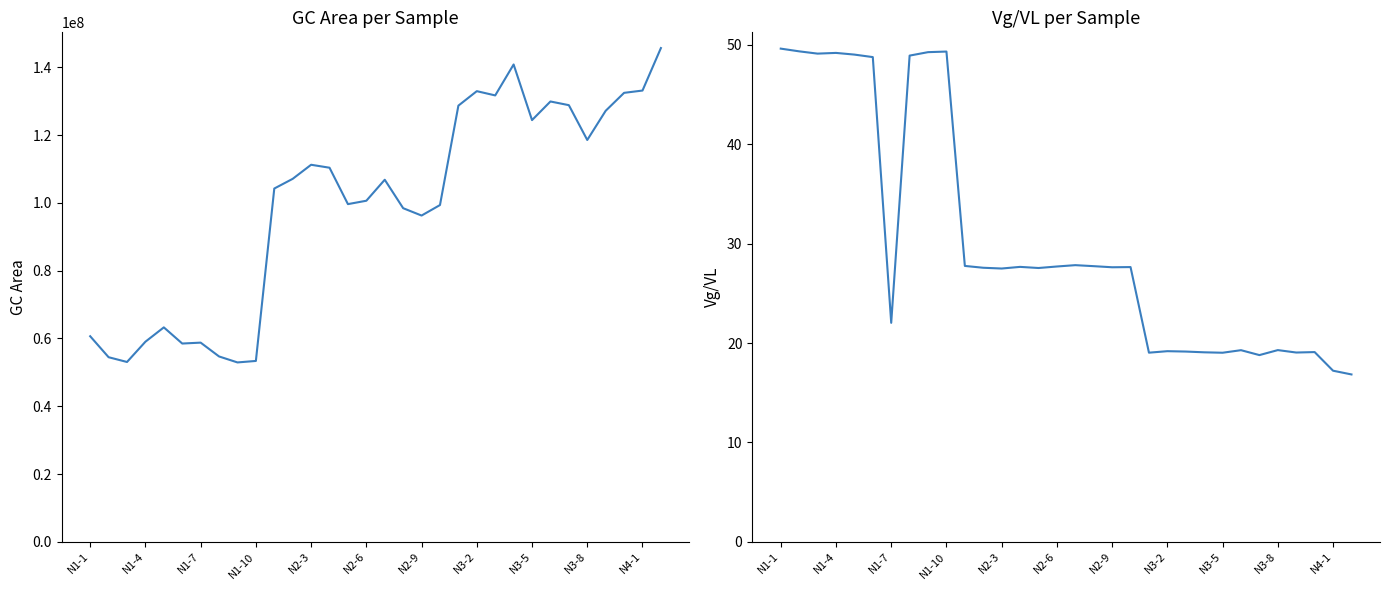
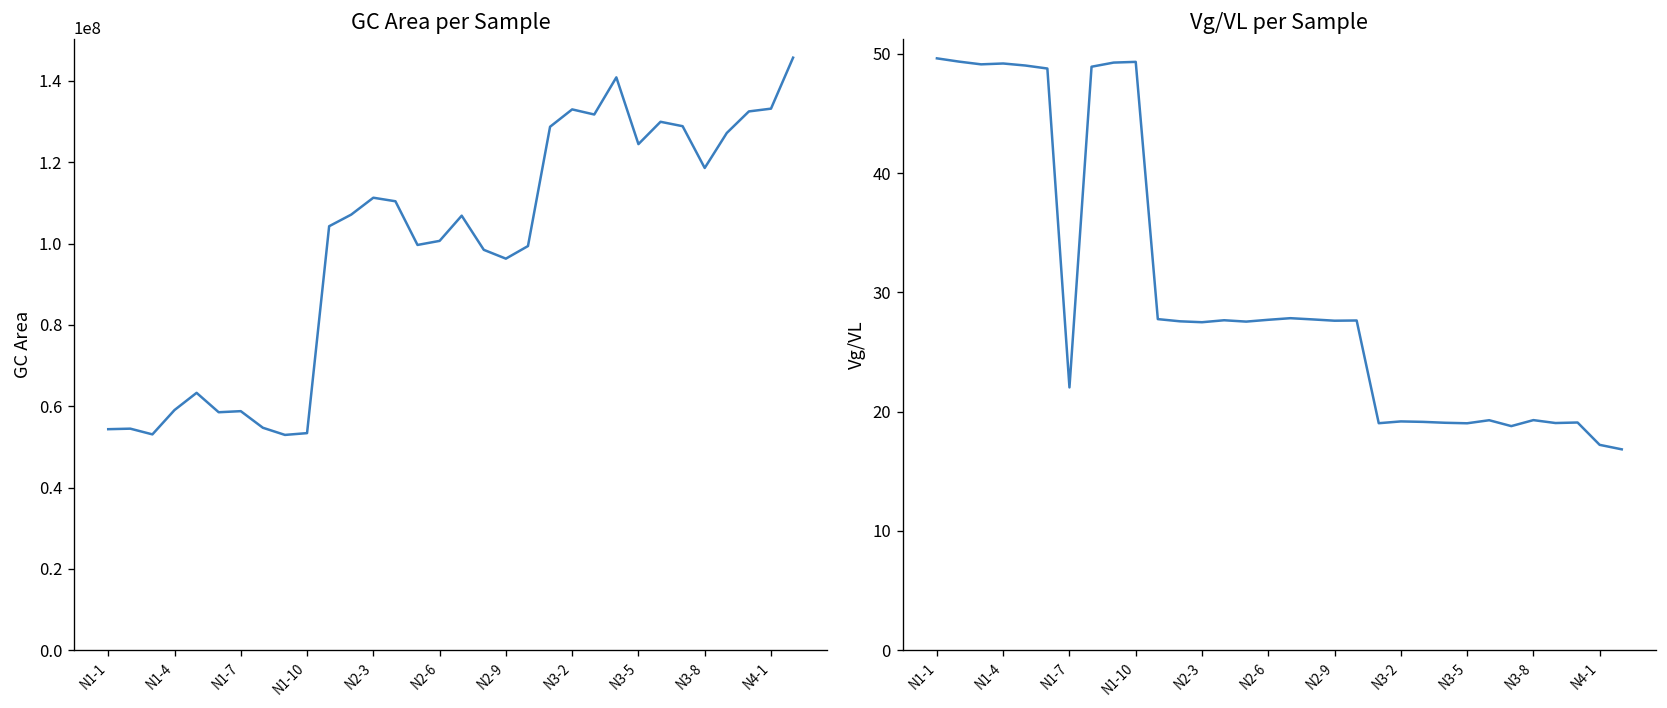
GC Area per Sample, N1-1: 61000000 -> 54000000
